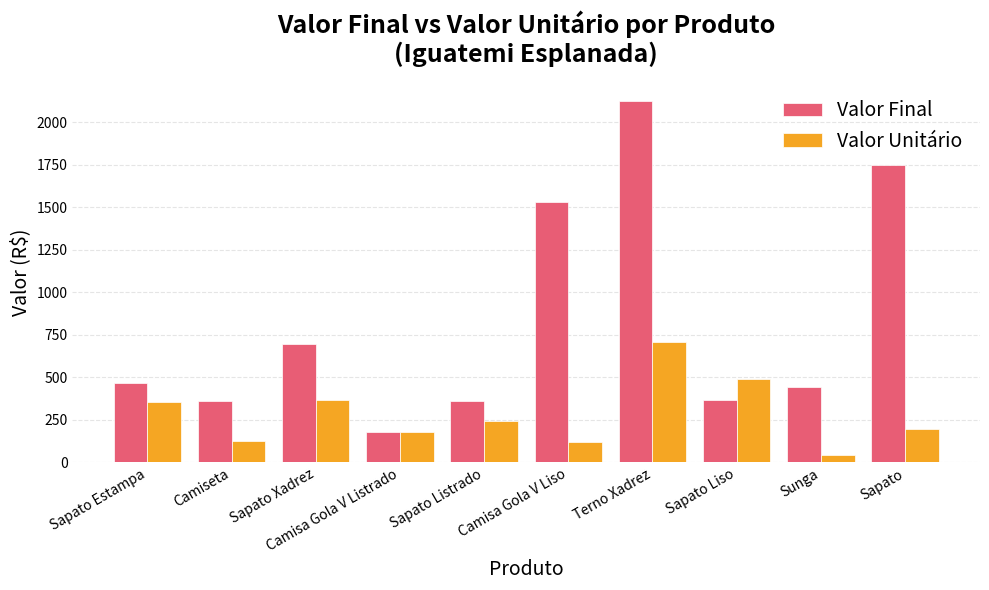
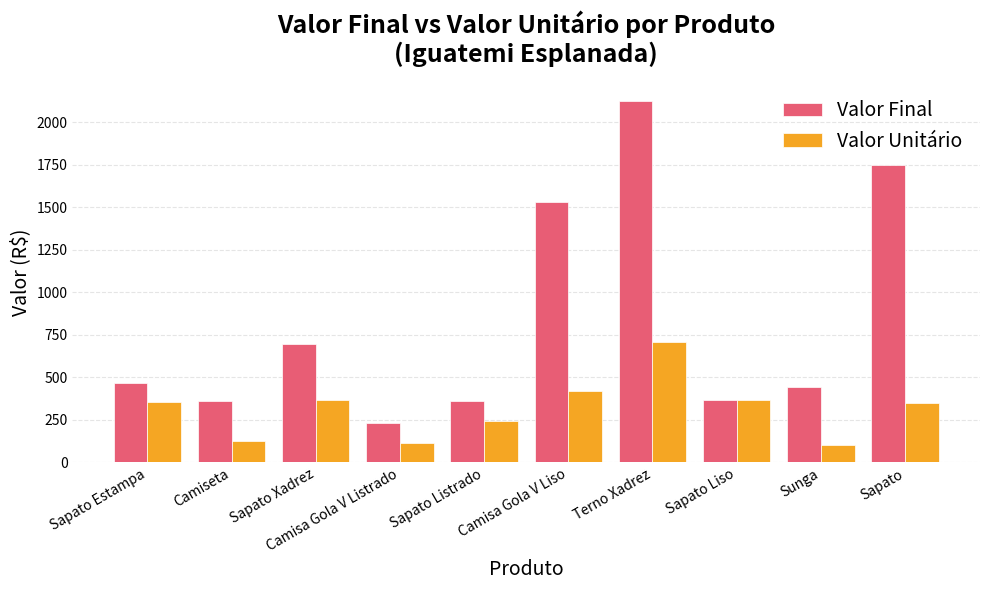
Valor Final, Camisa Gola V Listrado: 180 -> 230
Valor Unitário, Camisa Gola V Listrado: 180 -> 120
Valor Unitário, Camisa Gola V Liso: 120 -> 420
Valor Unitário, Sapato Liso: 490 -> 370
Valor Unitário, Sunga: 40 -> 100
Valor Unitário, Sapato: 200 -> 350
